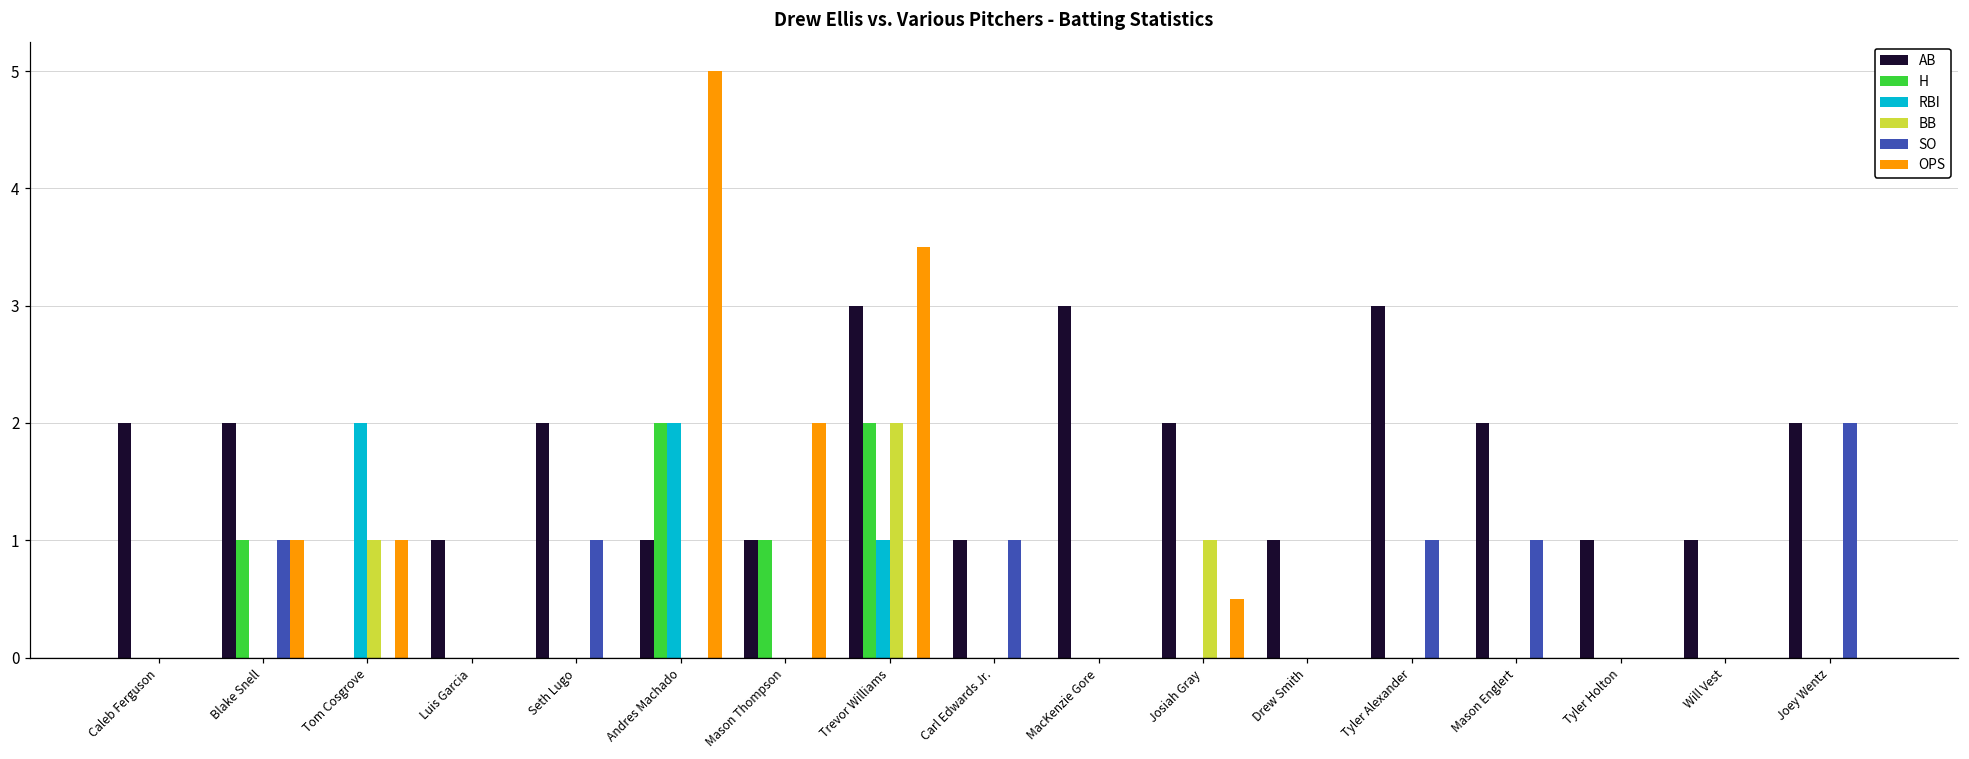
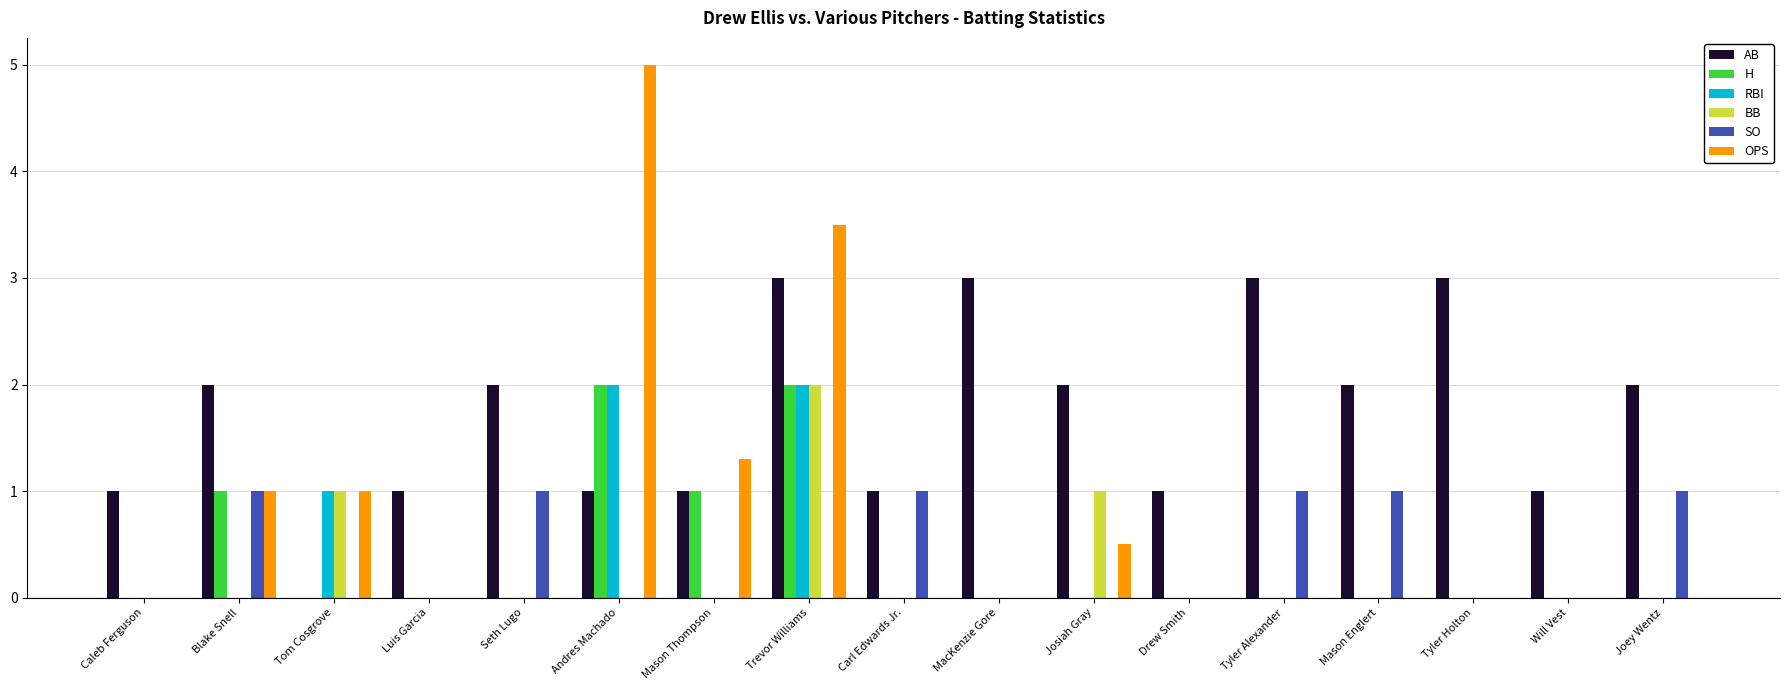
AB, Caleb Ferguson: 2 -> 1
RBI, Tom Cosgrove: 2 -> 1
OPS, Mason Thompson: 2.0 -> 1.3
RBI, Trevor Williams: 1 -> 2
AB, Tyler Holton: 1 -> 3
SO, Joey Wentz: 2 -> 1
